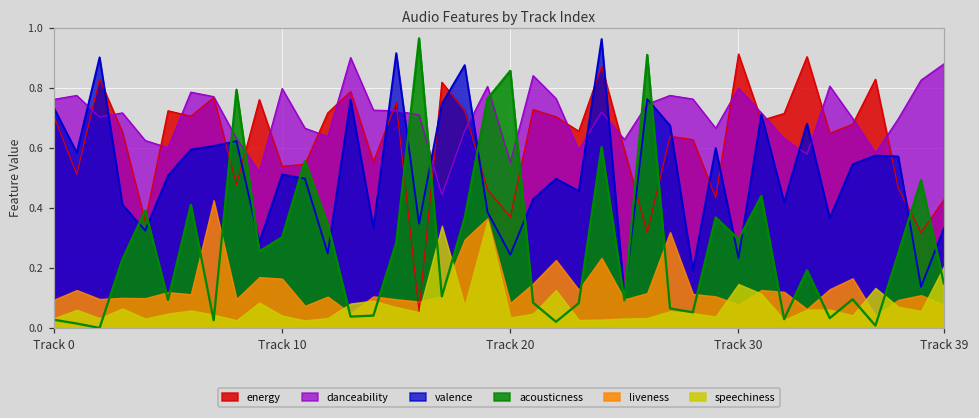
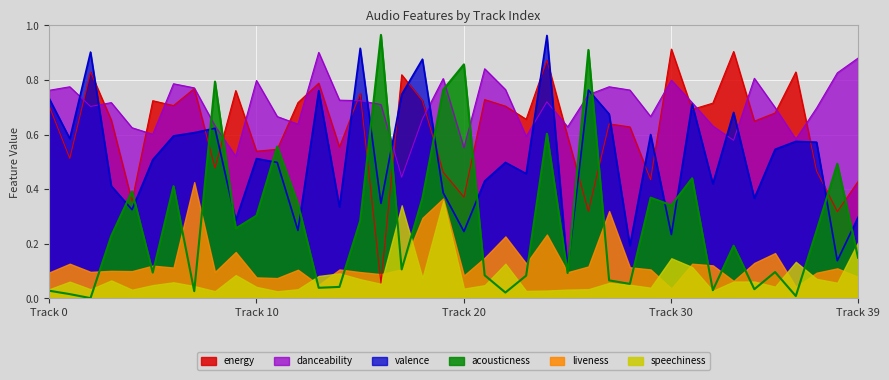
liveness, Track 10: 0.17 -> 0.08
acousticness, Track 30: 0.30 -> 0.34
liveness, Track 30: 0.08 -> 0.04
valence, Track 39: 0.33 -> 0.30
